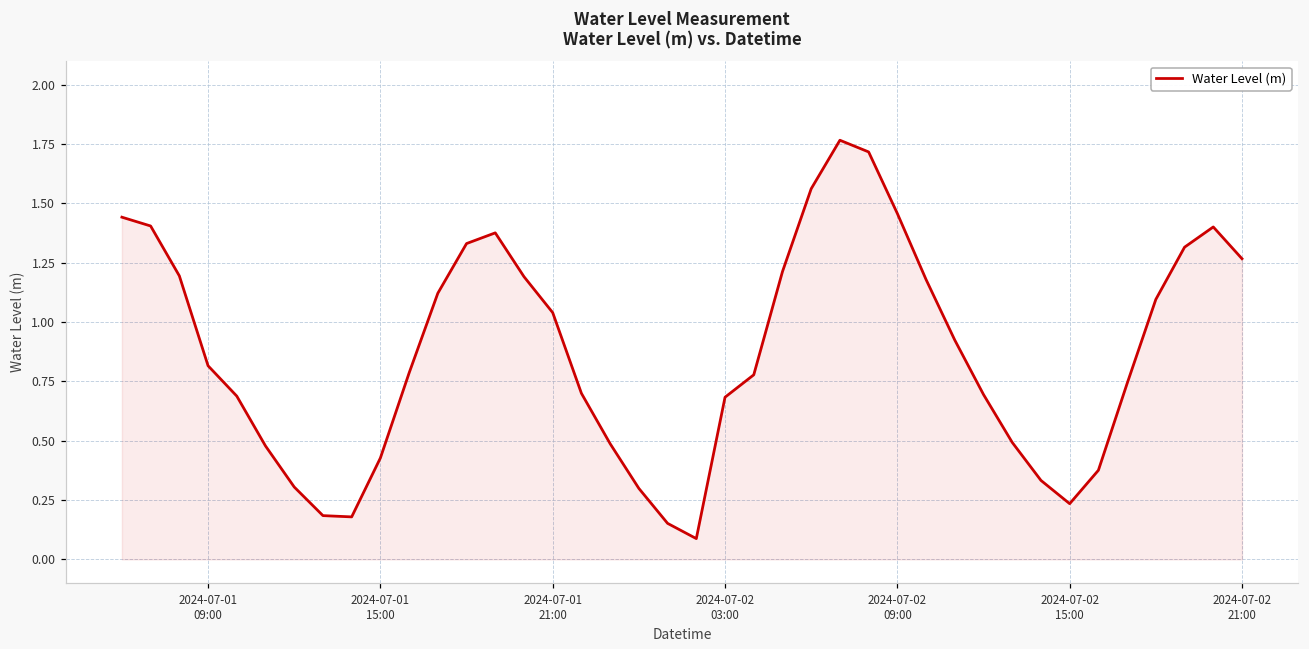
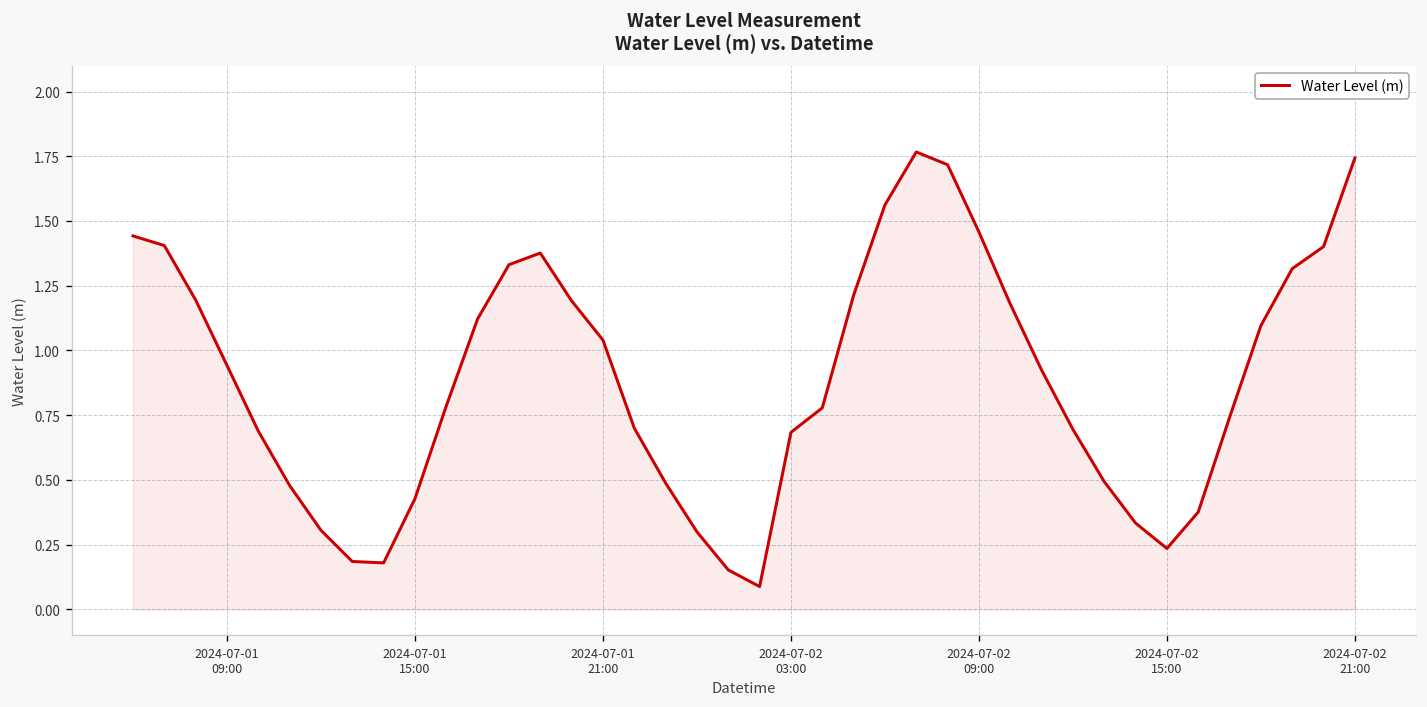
2024-07-01 09:00: 0.82 -> 0.94
2024-07-02 21:00: 1.27 -> 1.74
